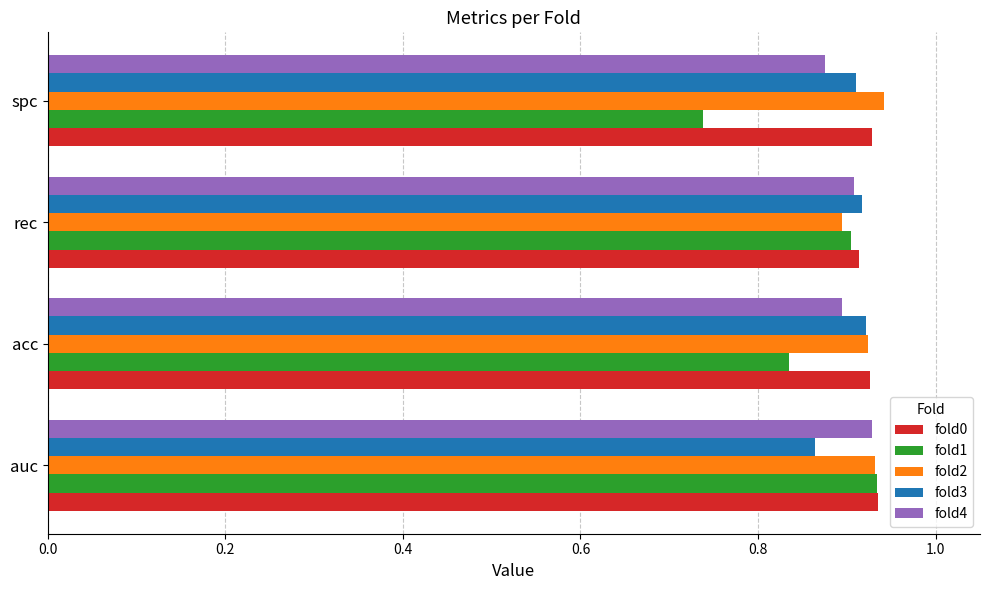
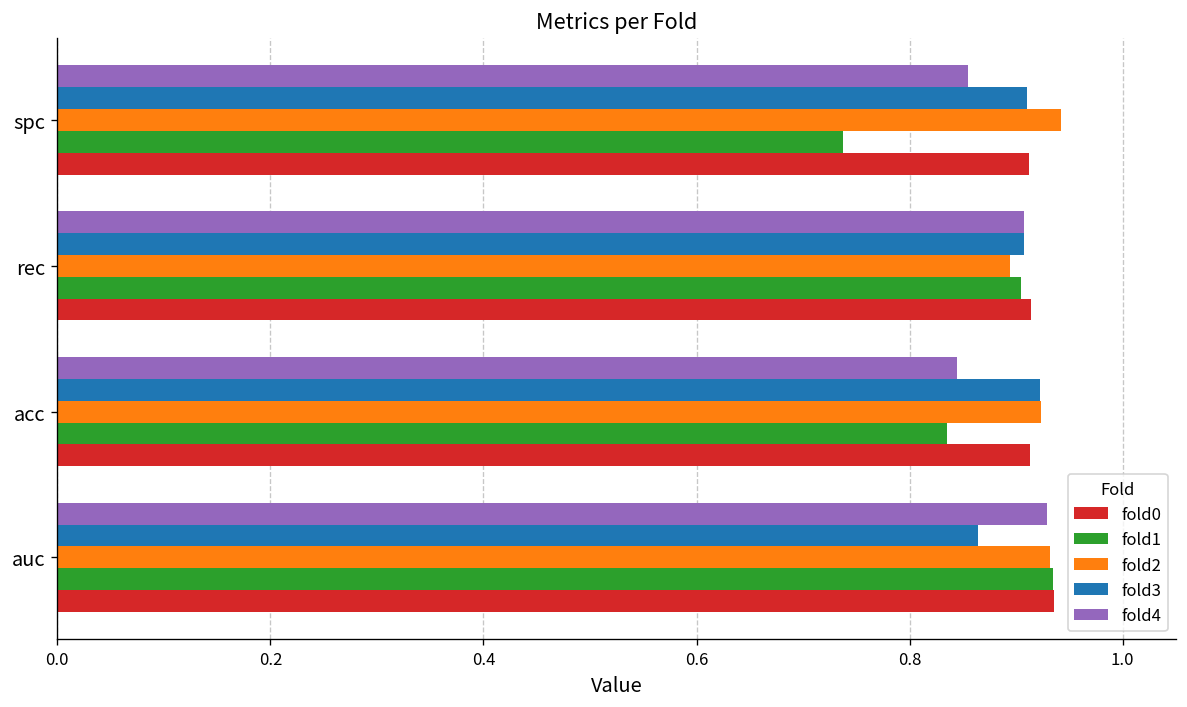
fold4, spc: 0.88 -> 0.86
fold0, spc: 0.93 -> 0.91
fold3, rec: 0.92 -> 0.91
fold4, acc: 0.89 -> 0.84
fold0, acc: 0.93 -> 0.91
